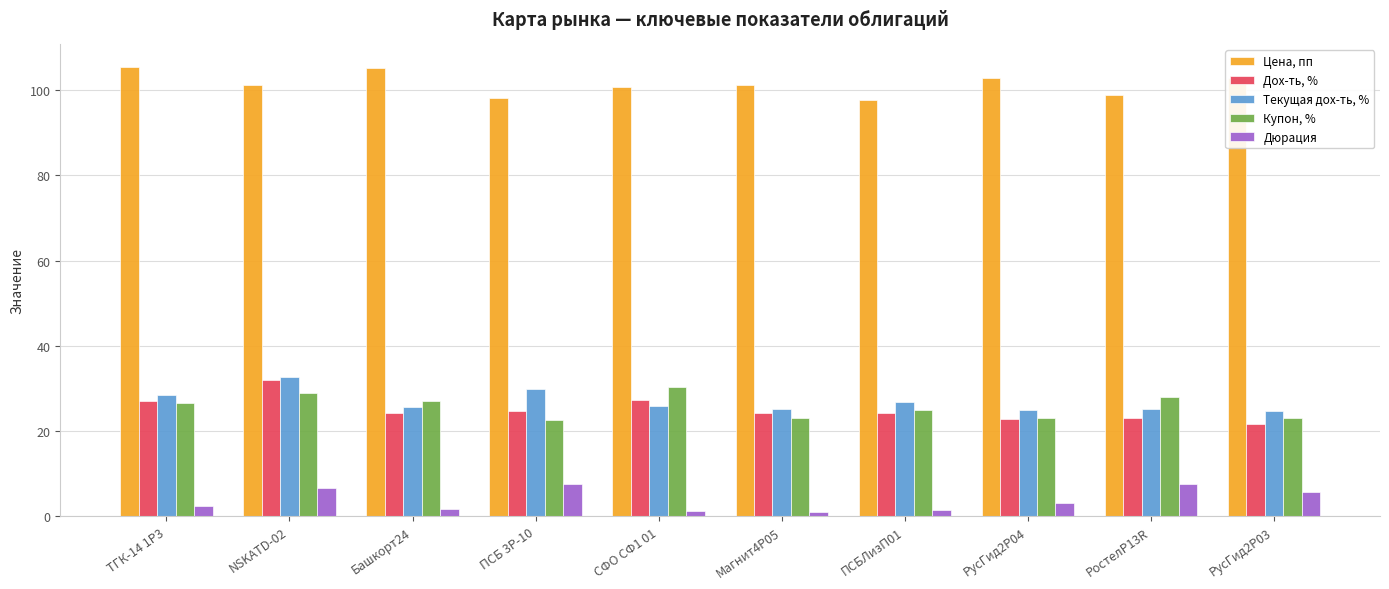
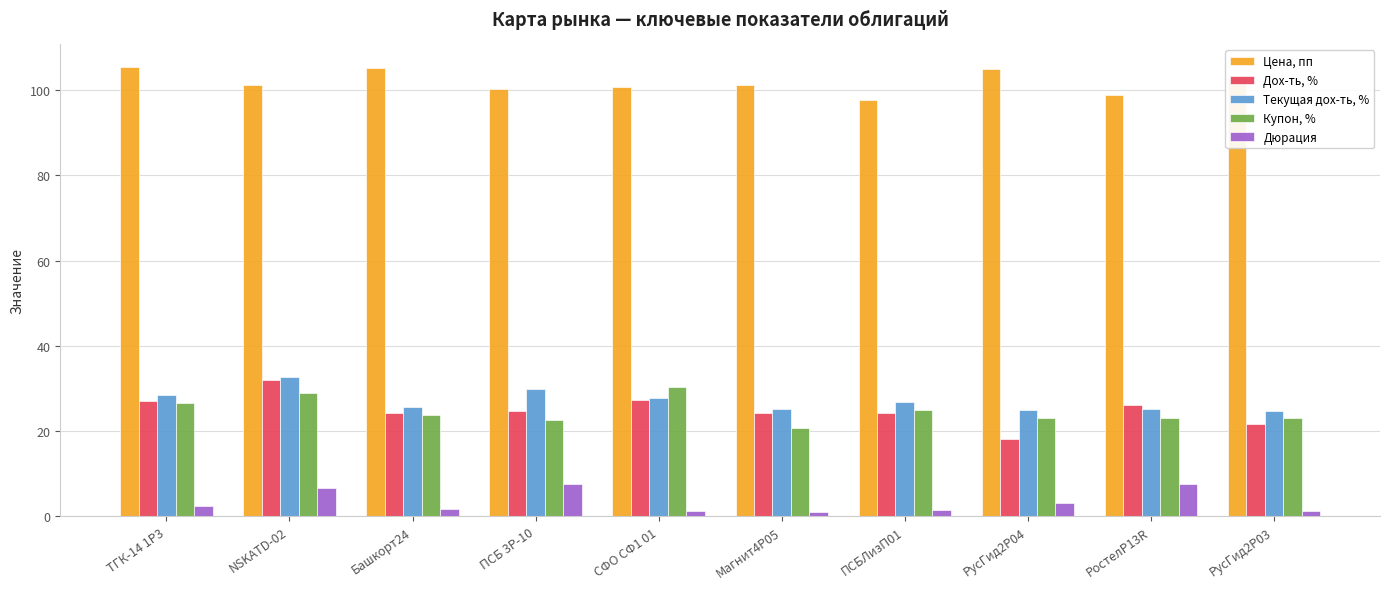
Купон, %, Башкорт24: 27 -> 24
Цена, пп, ПСБ 3P-10: 98 -> 100
Текущая дох-ть, %, СФО СФ1 01: 26 -> 28
Купон, %, Магнит4P05: 23 -> 21
Цена, пп, РусГид2Р04: 103 -> 105
Дох-ть, %, РусГид2Р04: 23 -> 18
Дох-ть, %, РостелP13R: 23 -> 26
Купон, %, РостелP13R: 28 -> 23
Дюрация, РусГид2Р03: 6 -> 1
